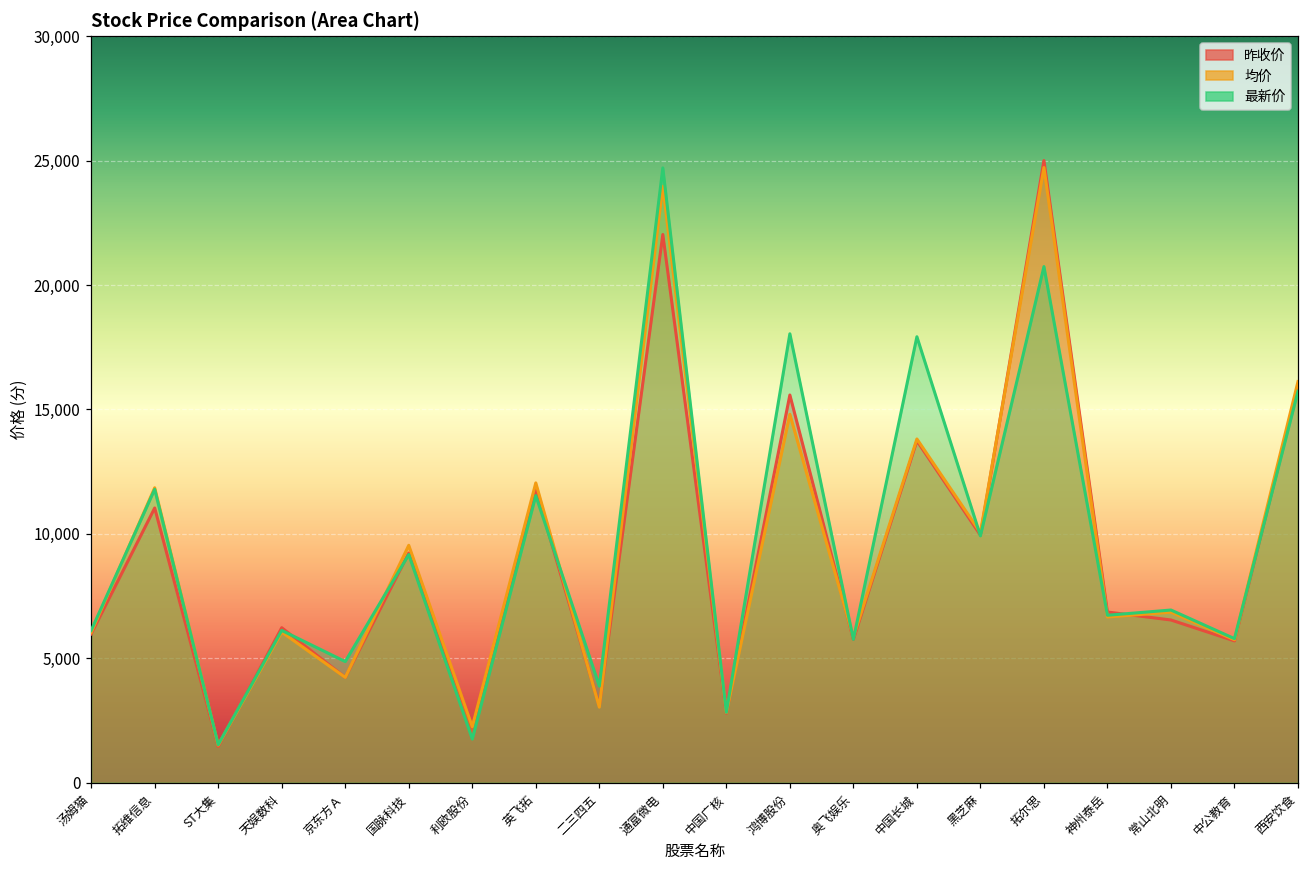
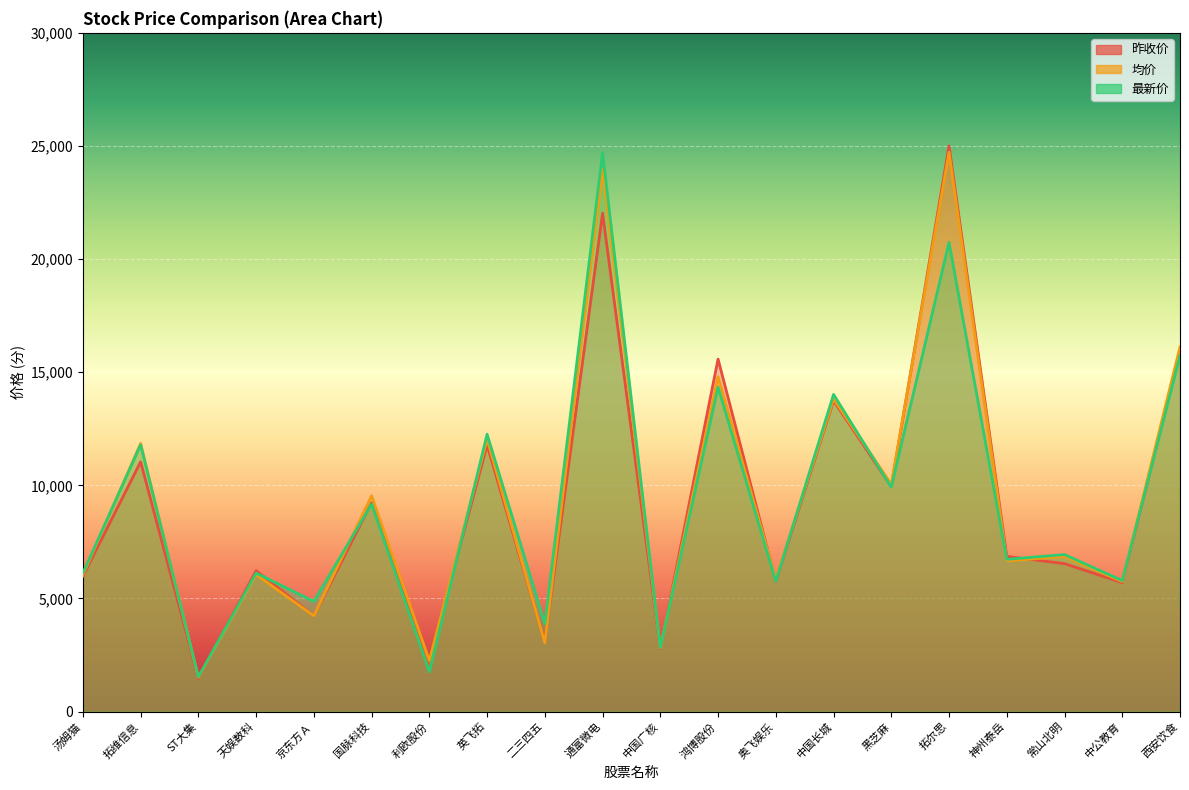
最新价, 英飞拓: 11,500 -> 12,300
最新价, 鸿博股份: 18,000 -> 14,300
最新价, 中国长城: 17,900 -> 14,000
